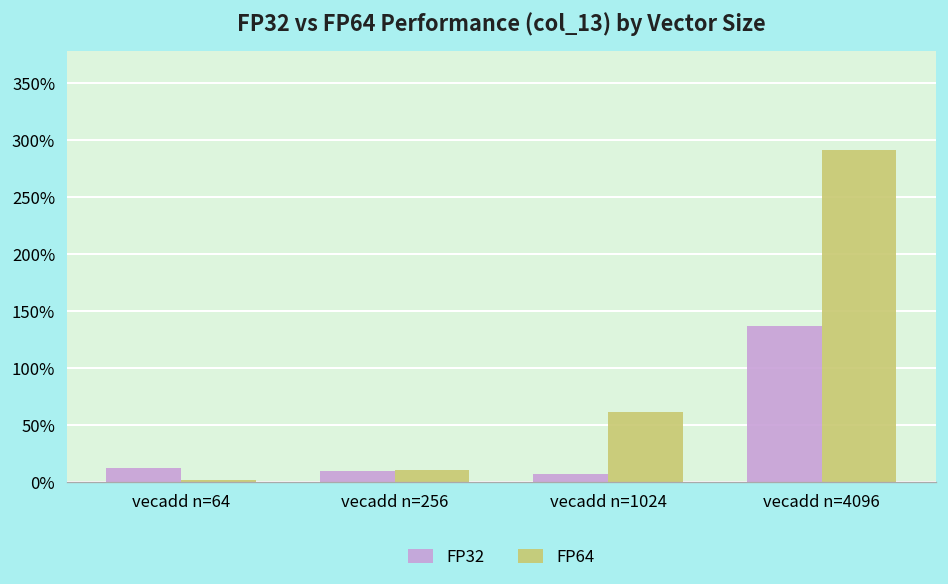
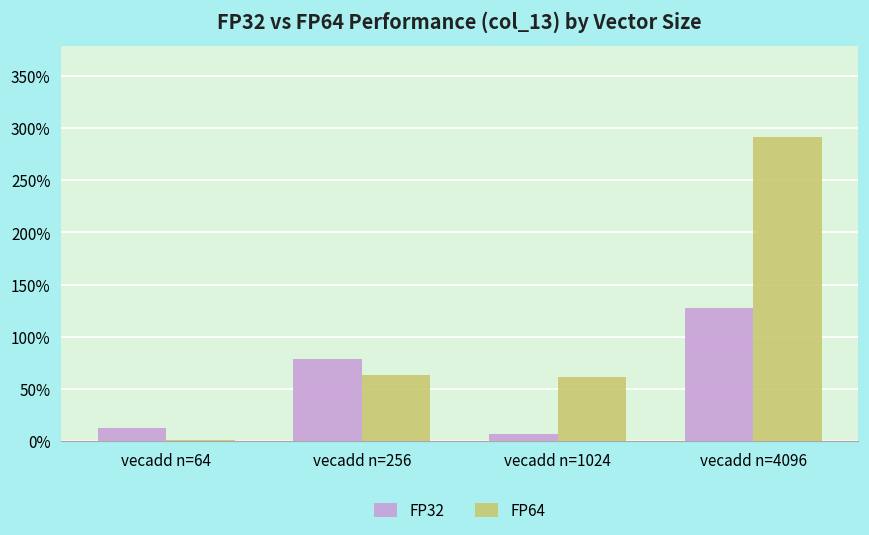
FP32, vecadd n=256: 10% -> 80%
FP64, vecadd n=256: 10% -> 60%
FP32, vecadd n=4096: 140% -> 130%
